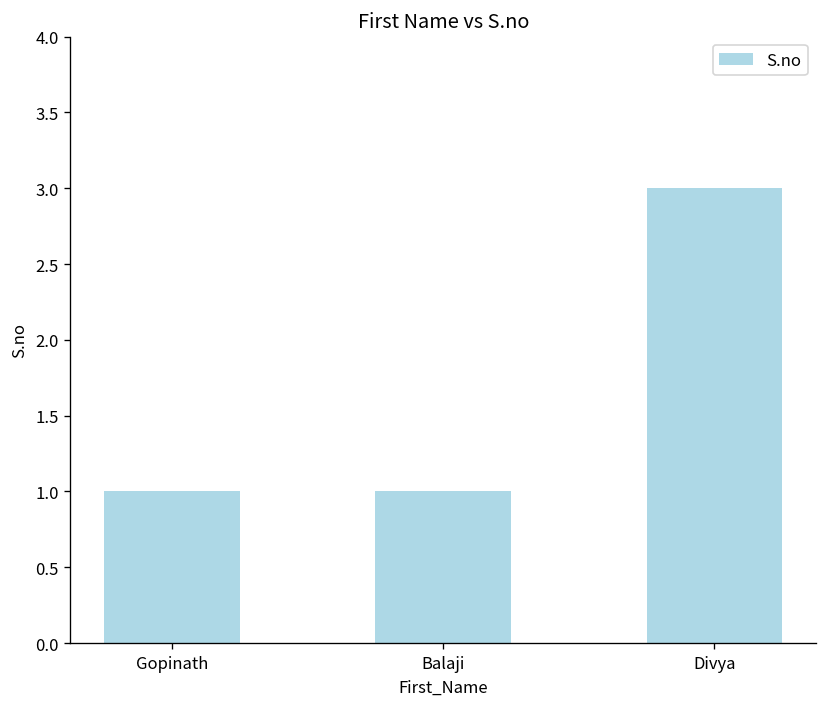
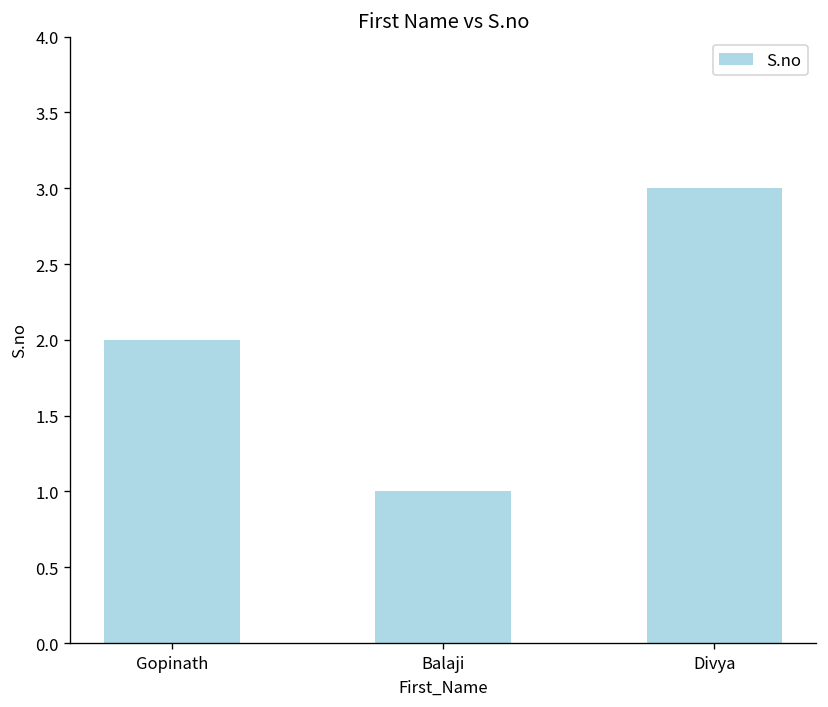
Gopinath: 1 -> 2
